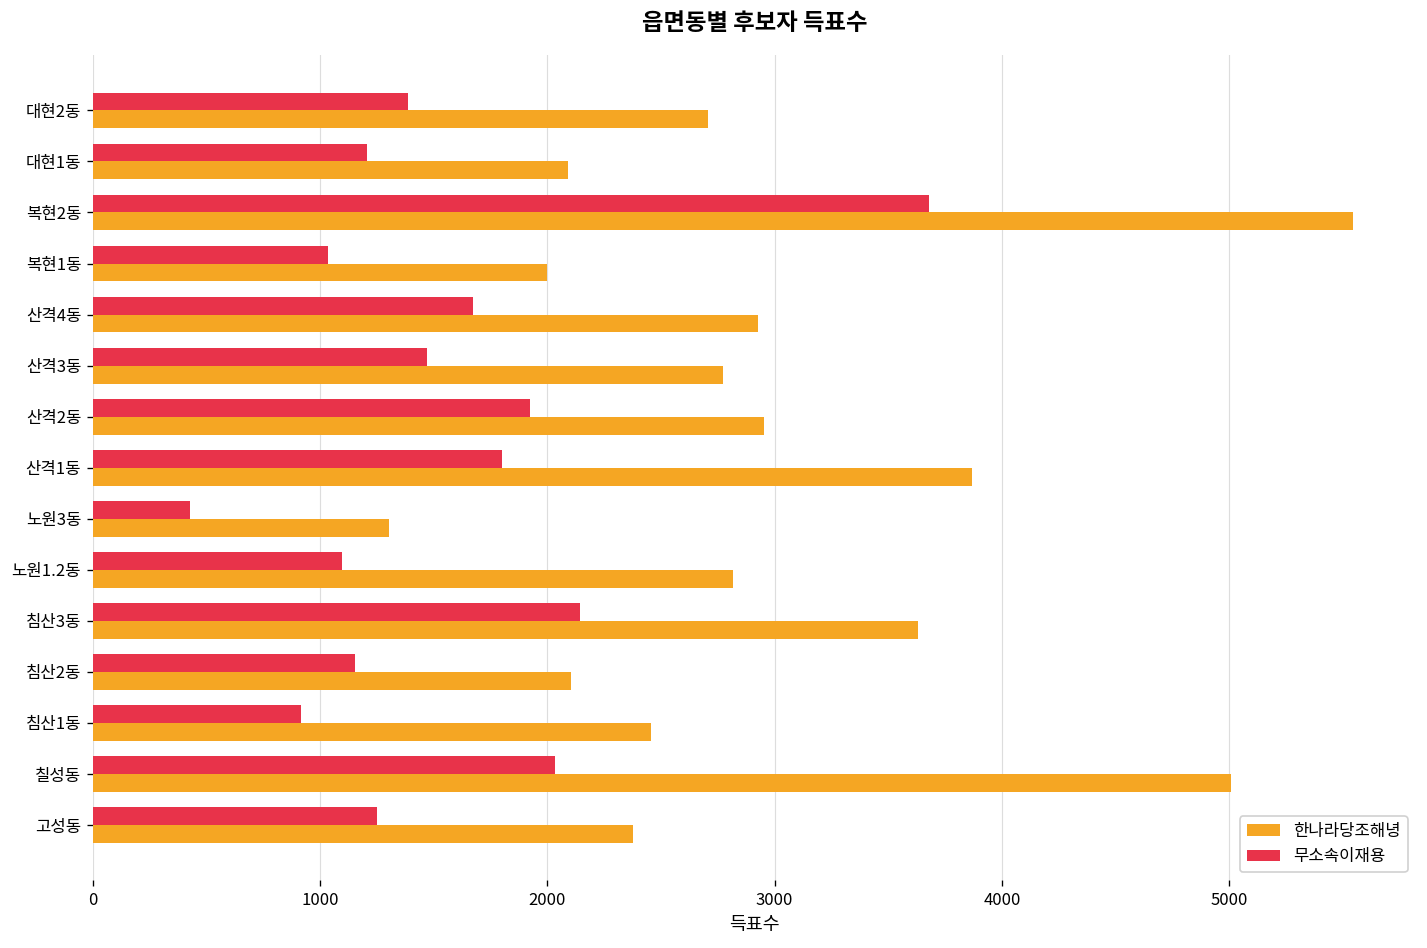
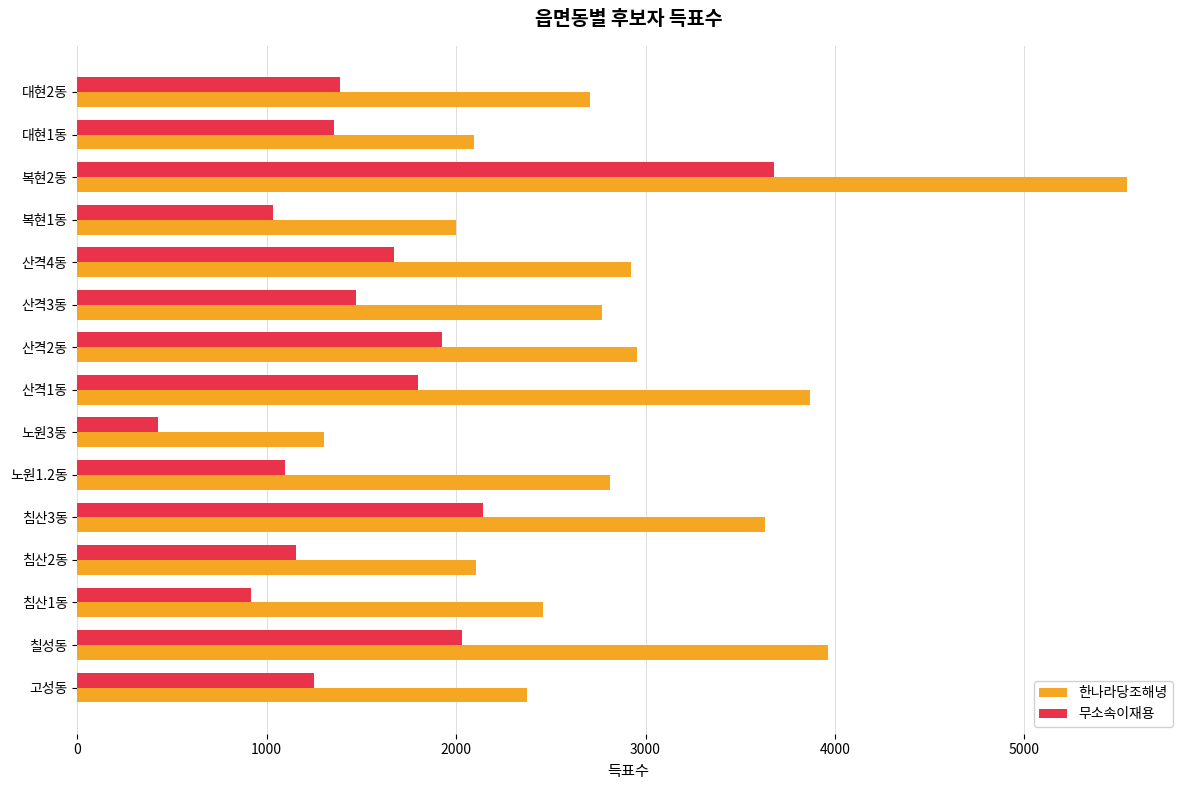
무소속이재용, 대현1동: 1210 -> 1360
한나라당조해녕, 칠성동: 5010 -> 3960
